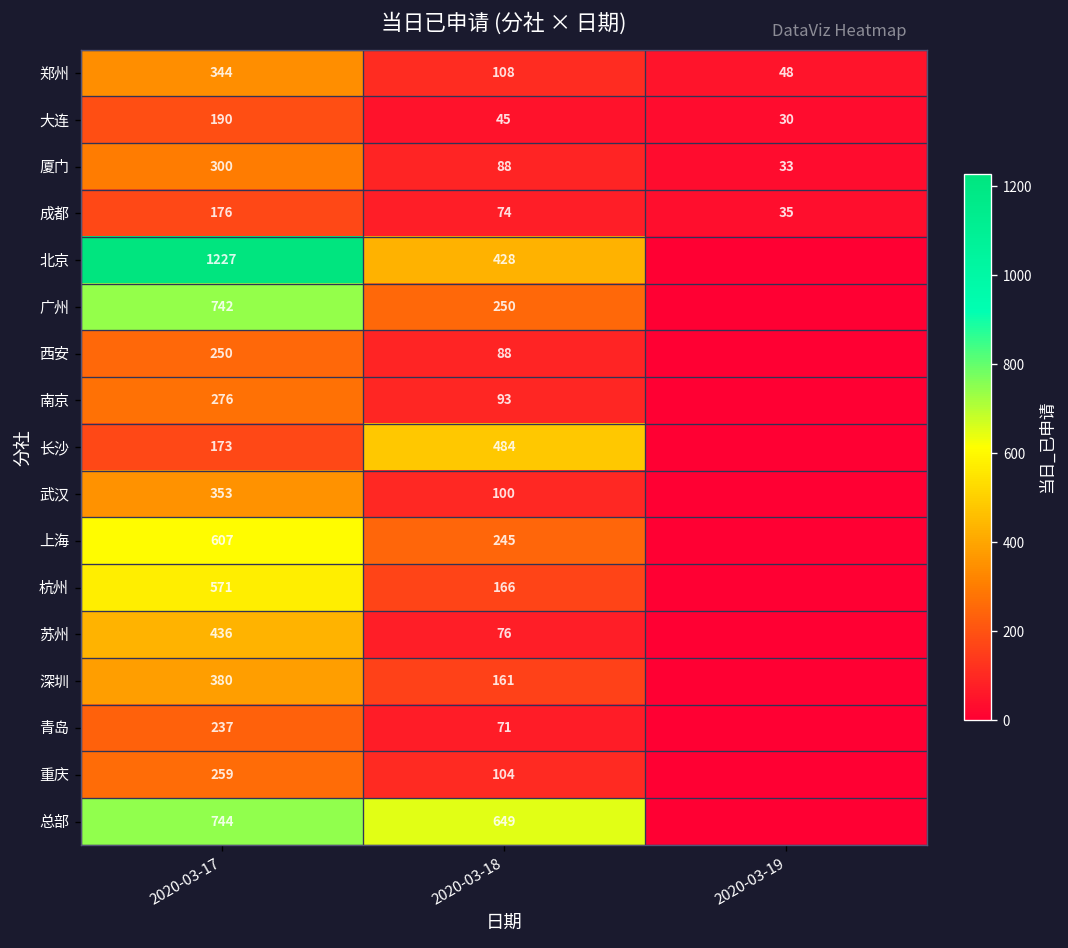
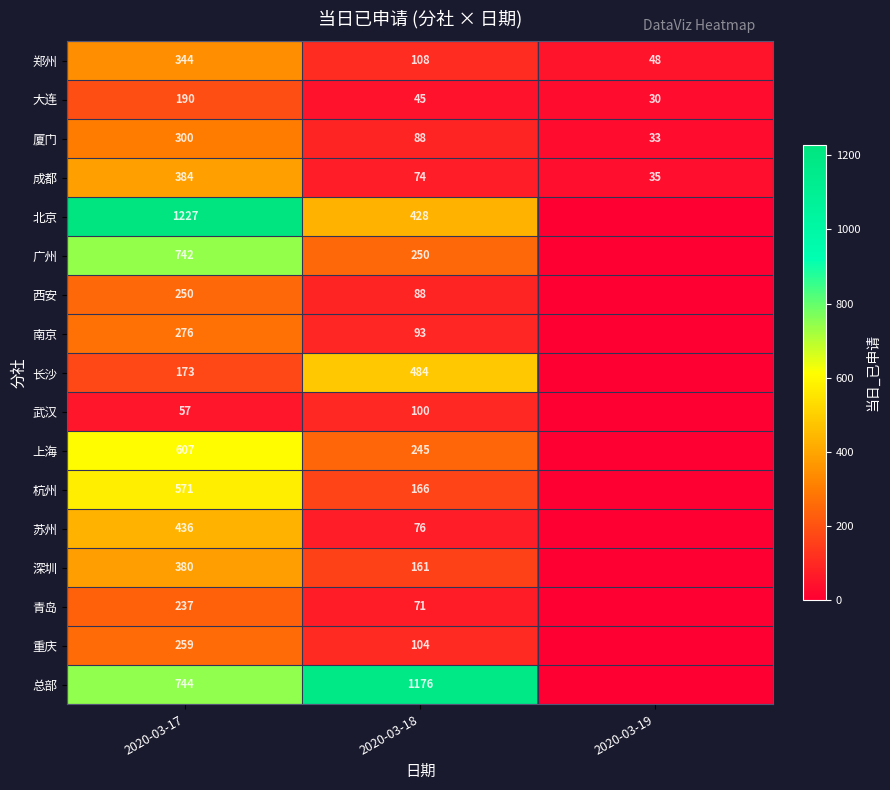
成都, 2020-03-17: 176 -> 384
武汉, 2020-03-17: 353 -> 57
总部, 2020-03-18: 649 -> 1176
